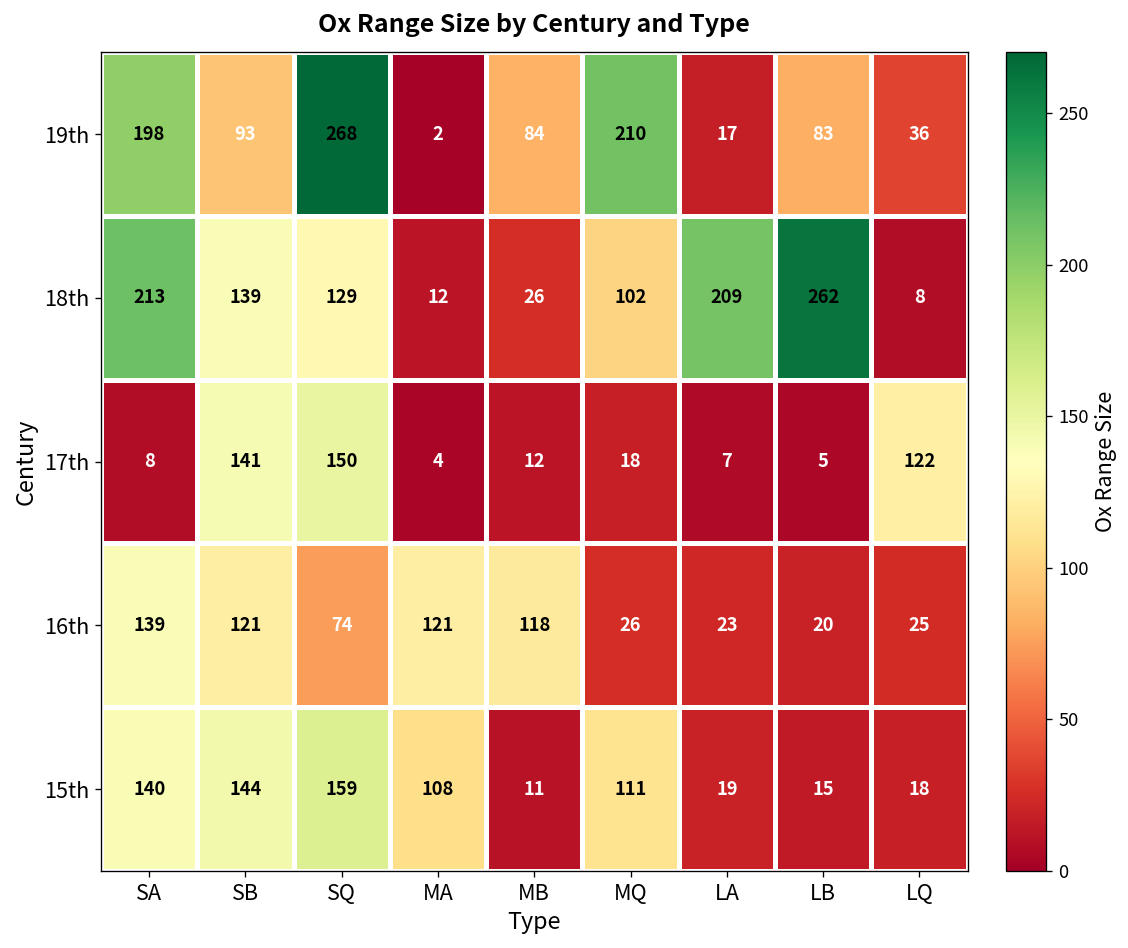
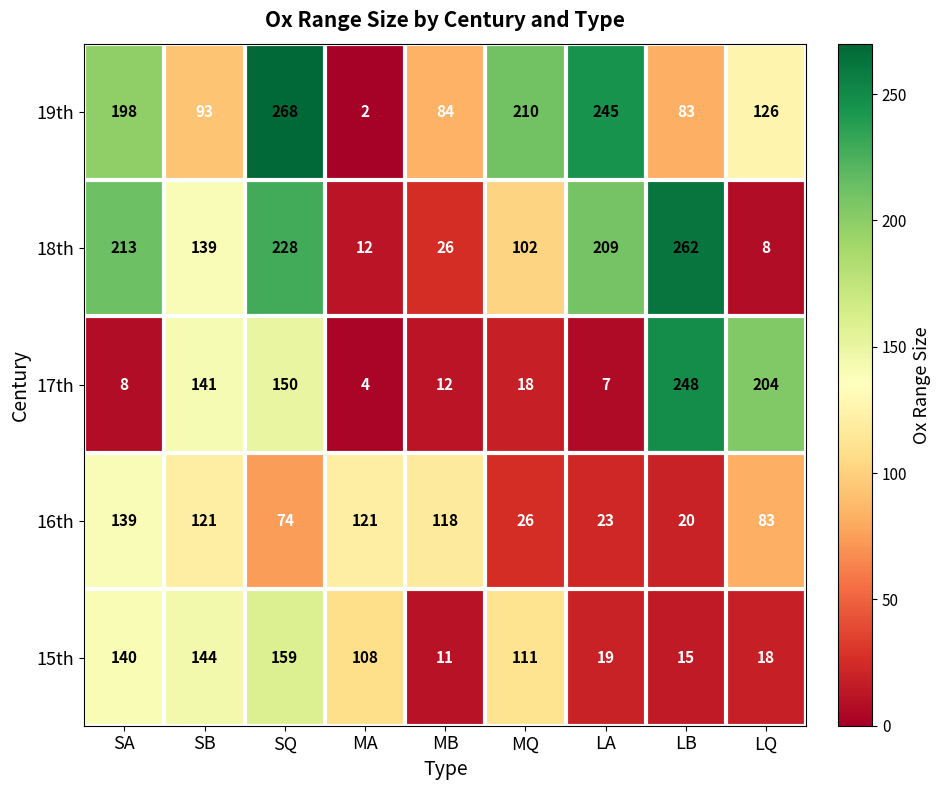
19th, LA: 17 -> 245
19th, LQ: 36 -> 126
18th, SQ: 129 -> 228
17th, LB: 5 -> 248
17th, LQ: 122 -> 204
16th, LQ: 25 -> 83
